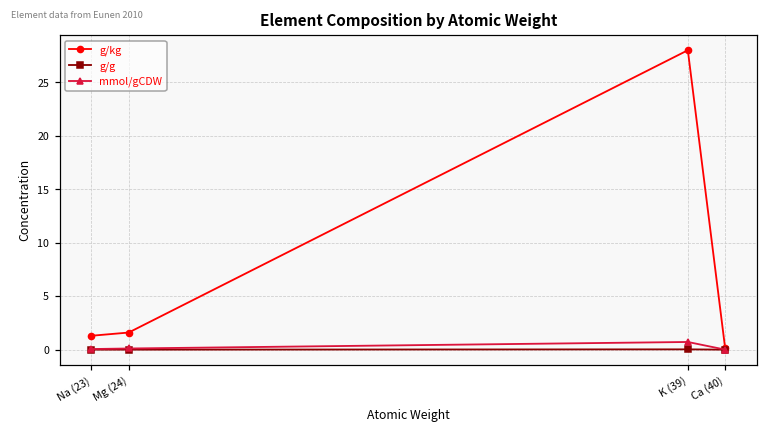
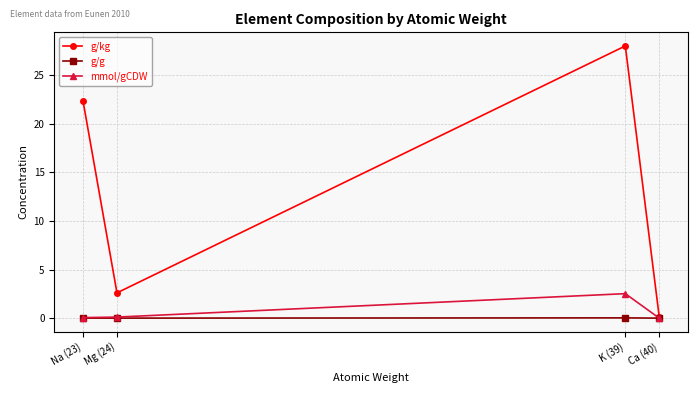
g/kg, Na (23): 1 -> 22
g/kg, Mg (24): 2 -> 3
mmol/gCDW, K (39): 1 -> 3
